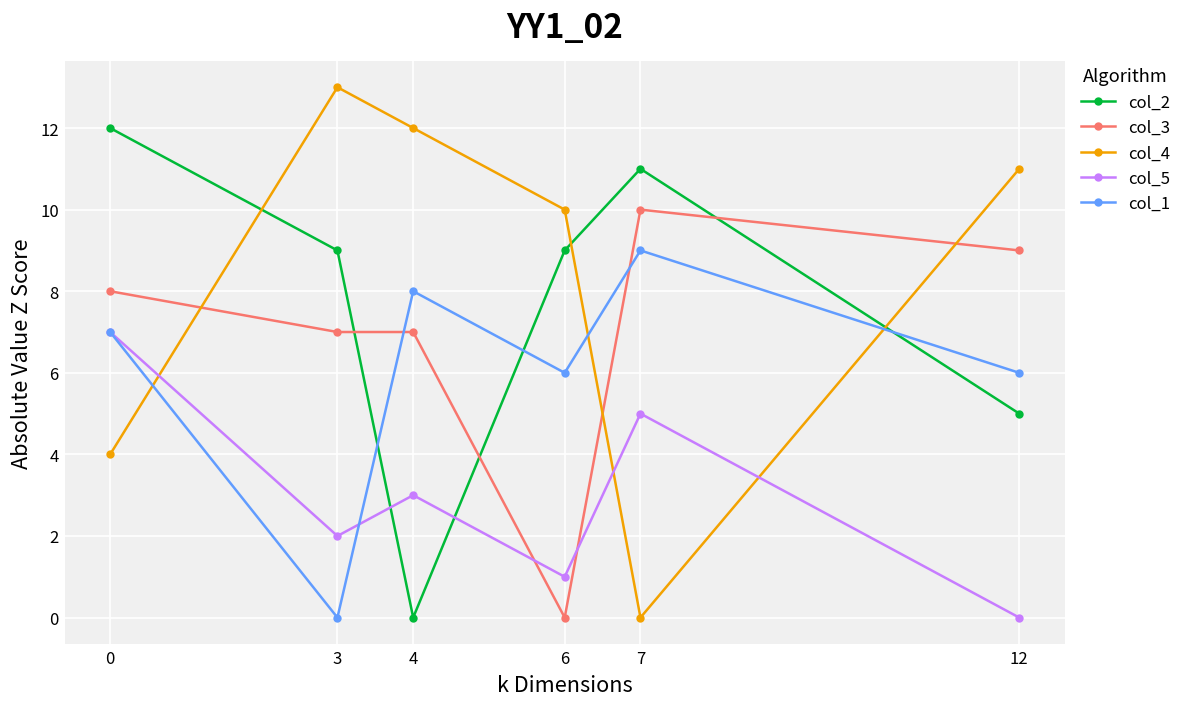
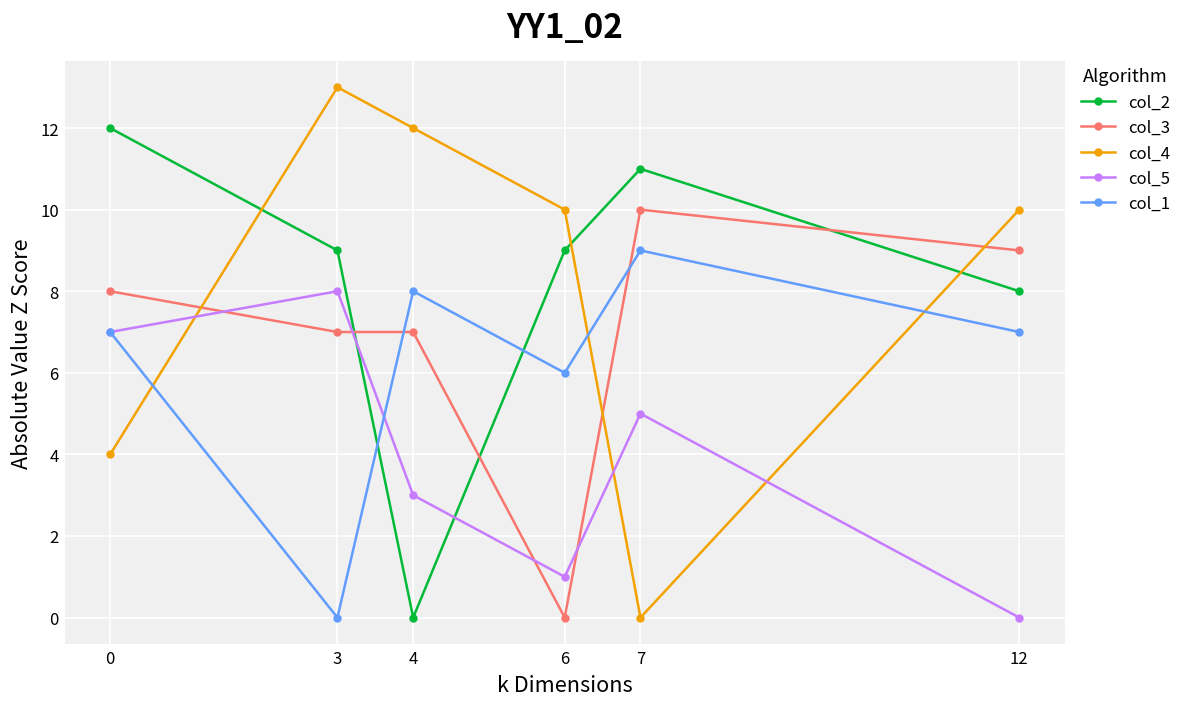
col_5, 3: 2 -> 8
col_2, 12: 5 -> 8
col_4, 12: 11 -> 10
col_1, 12: 6 -> 7
